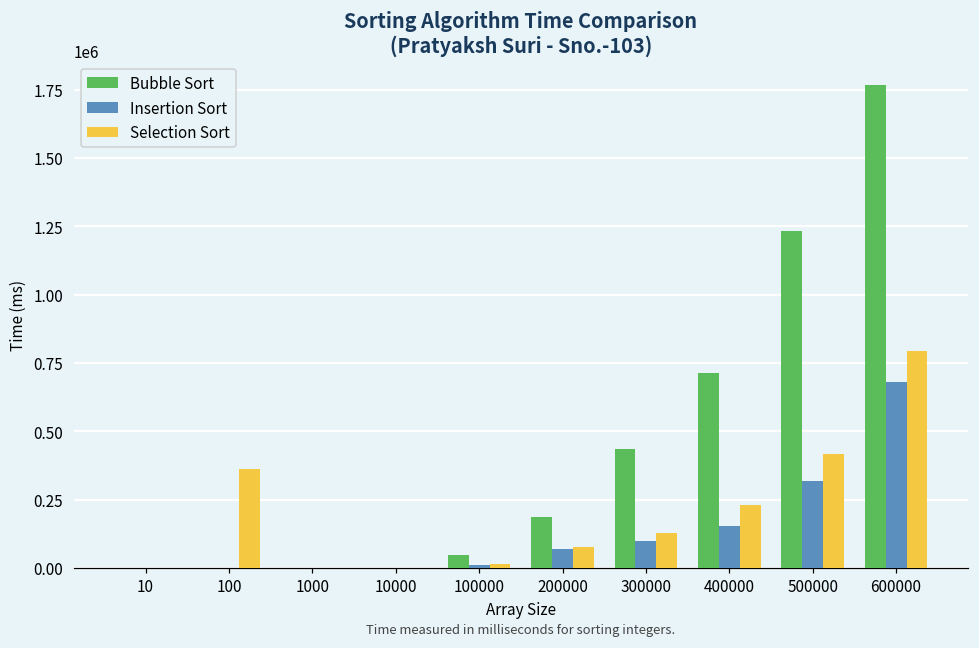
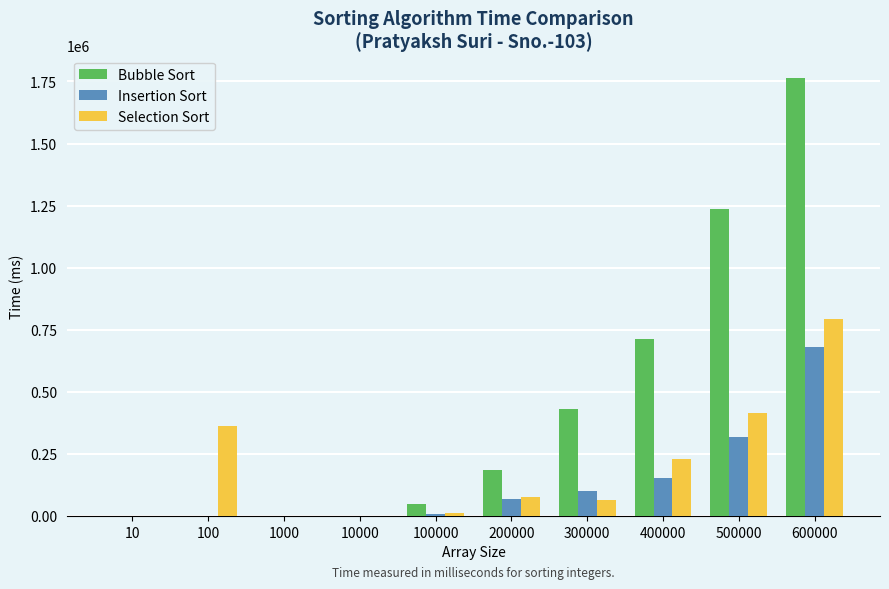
Selection Sort, 300000: 130000 -> 70000
